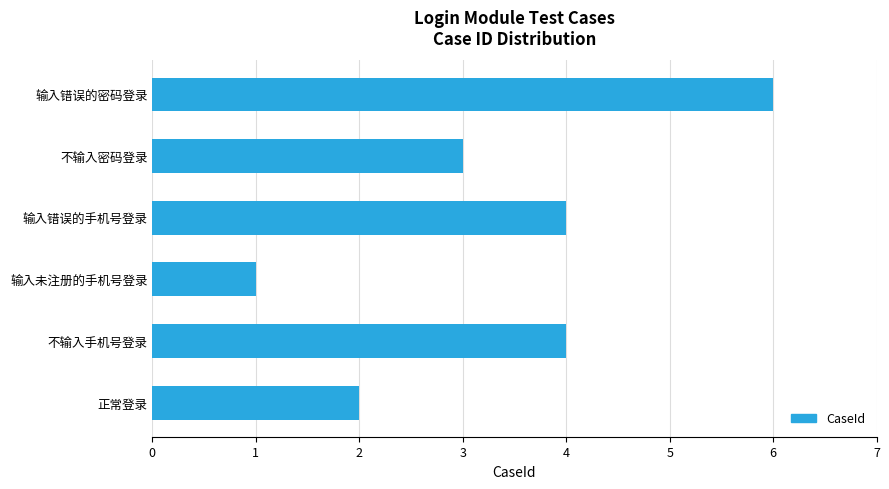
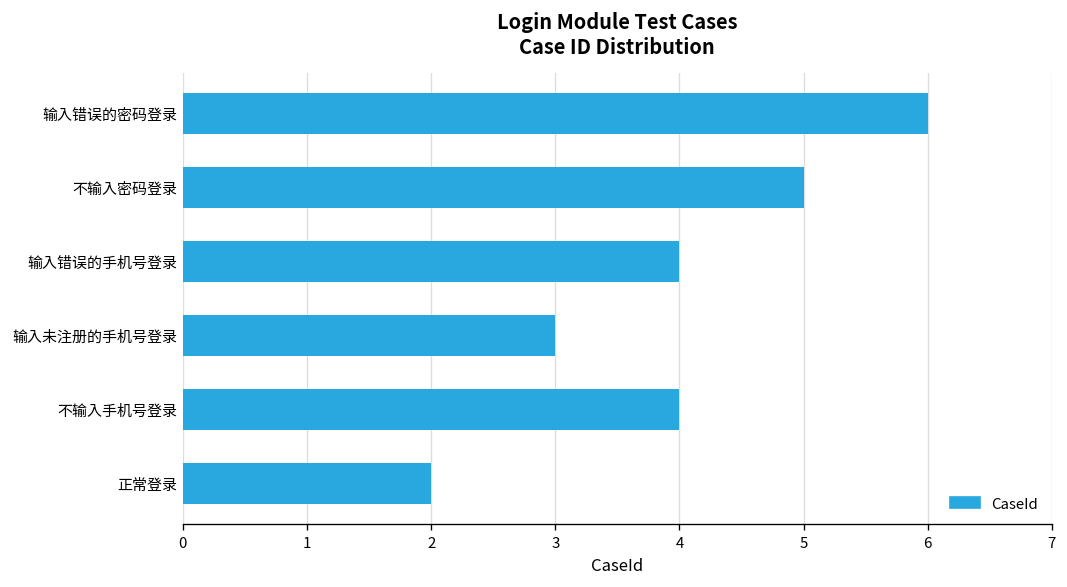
不输入密码登录: 3 -> 5
输入未注册的手机号登录: 1 -> 3
